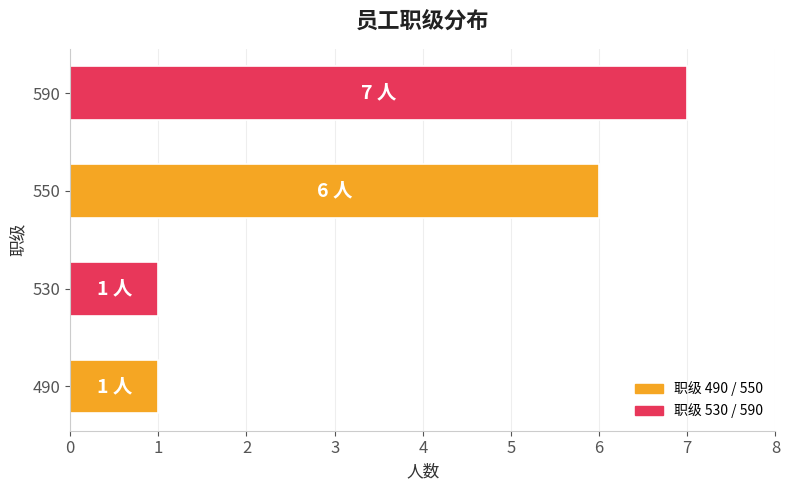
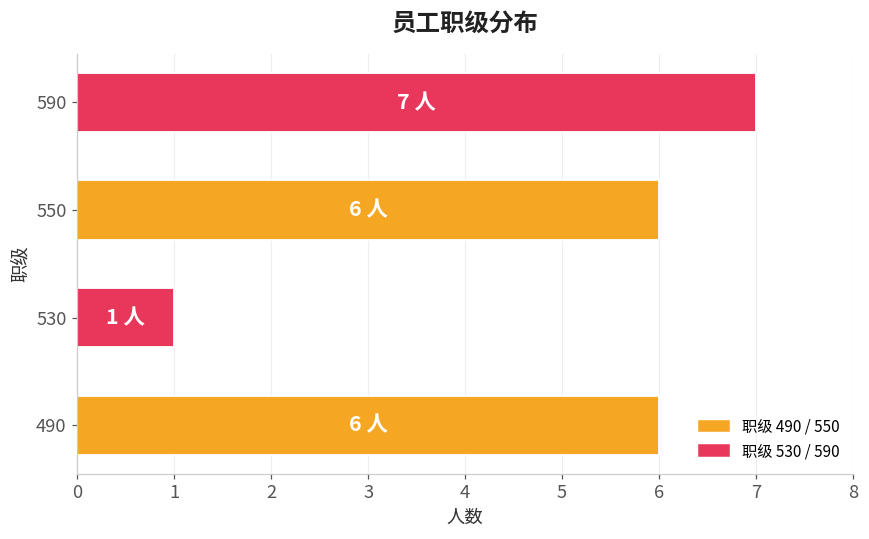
490: 1 -> 6
